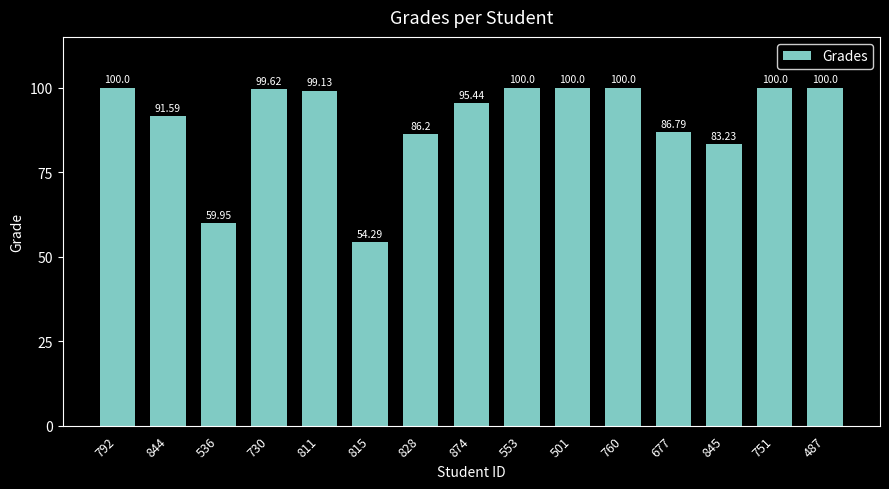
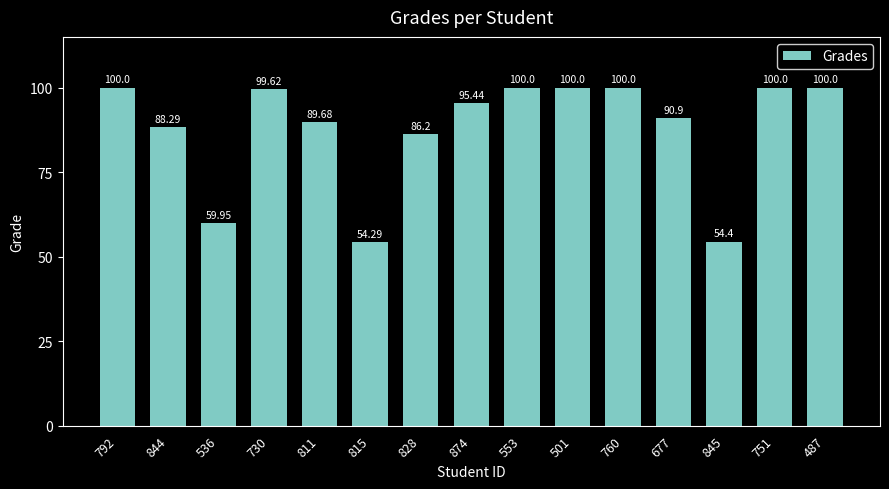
844: 91.59 -> 88.29
811: 99.13 -> 89.68
677: 86.79 -> 90.9
845: 83.23 -> 54.4
